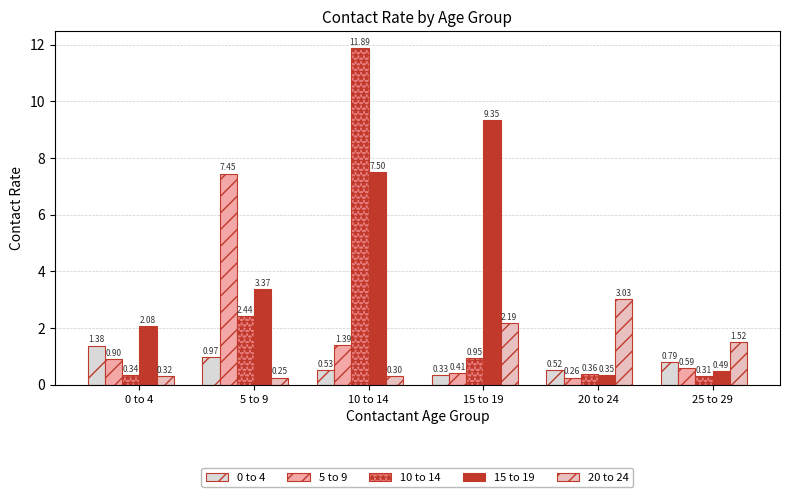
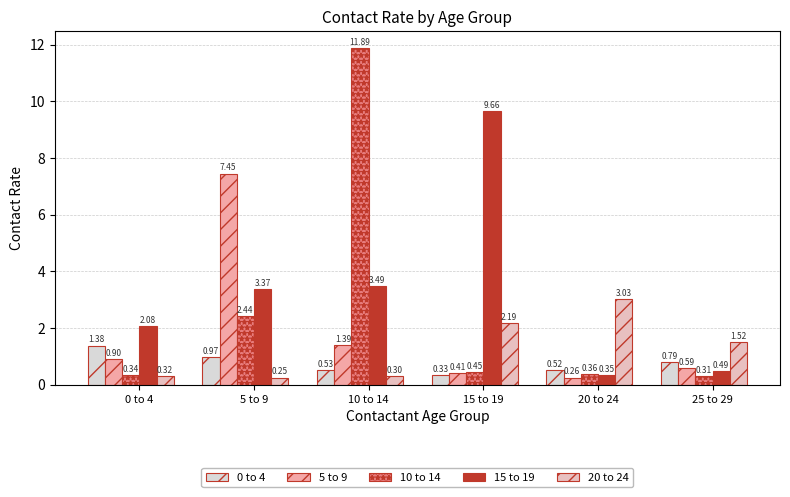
15 to 19, 10 to 14: 7.50 -> 3.49
10 to 14, 15 to 19: 0.95 -> 0.45
15 to 19, 15 to 19: 9.35 -> 9.66
